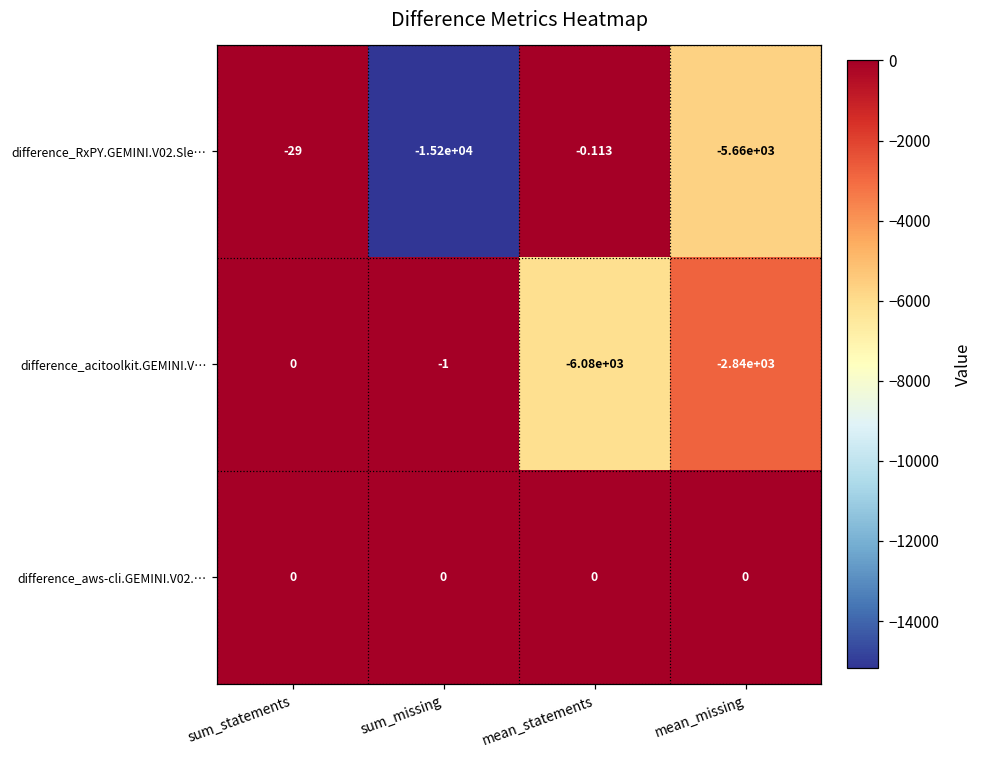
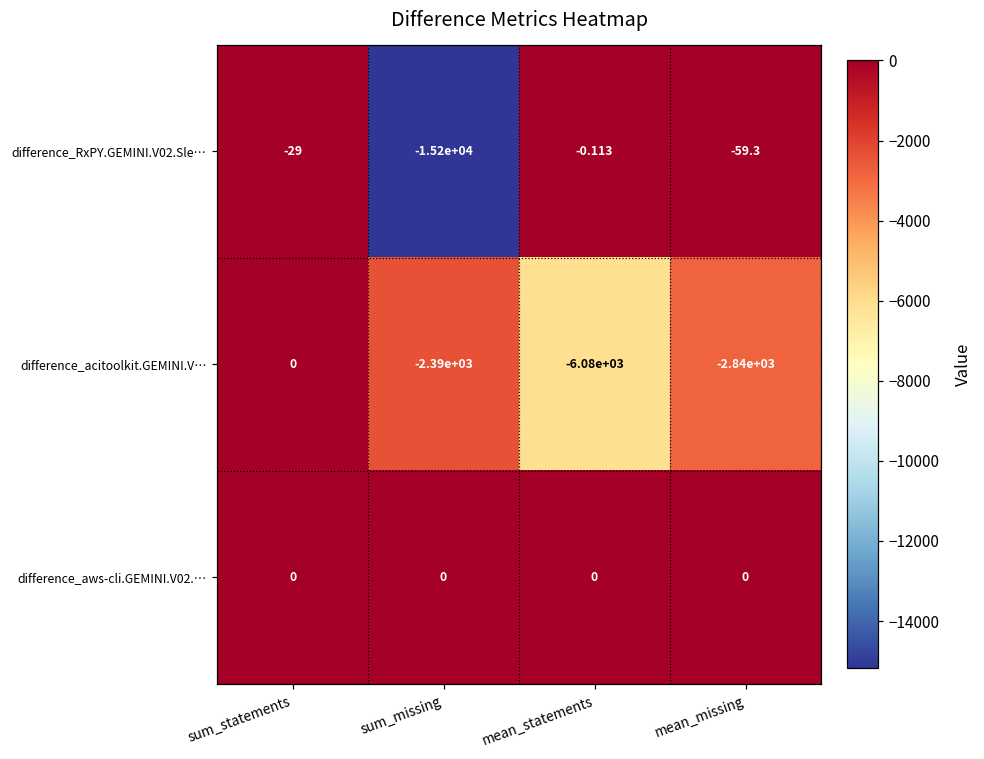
difference_RxPY.GEMINI.V02.Sle…, mean_missing: -5.66e+03 -> -59.3
difference_acitoolkit.GEMINI.V…, sum_missing: -1 -> -2.39e+03
